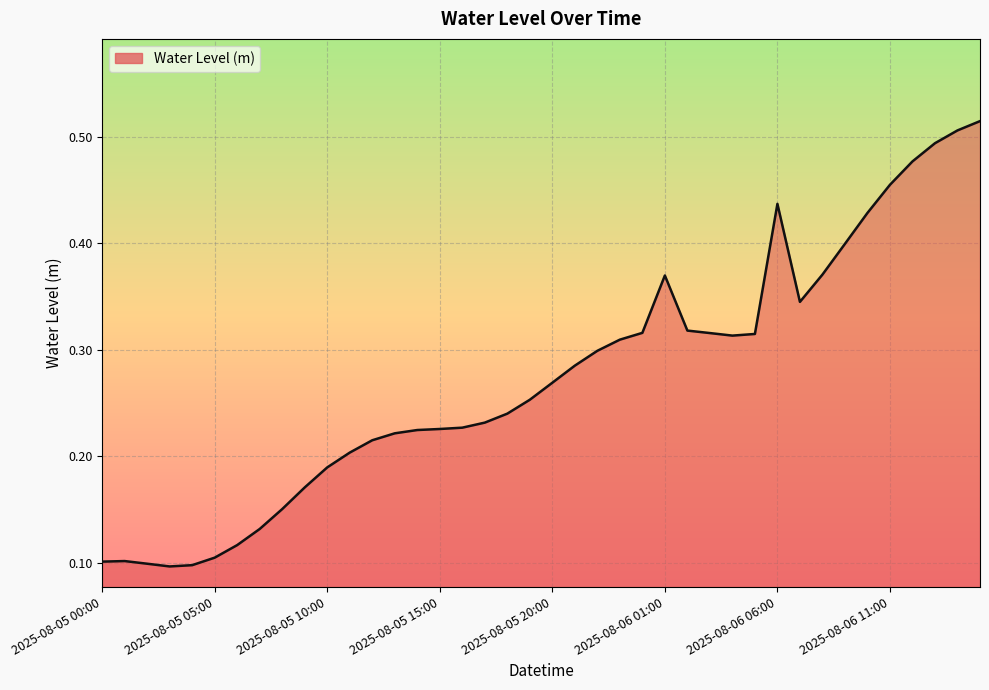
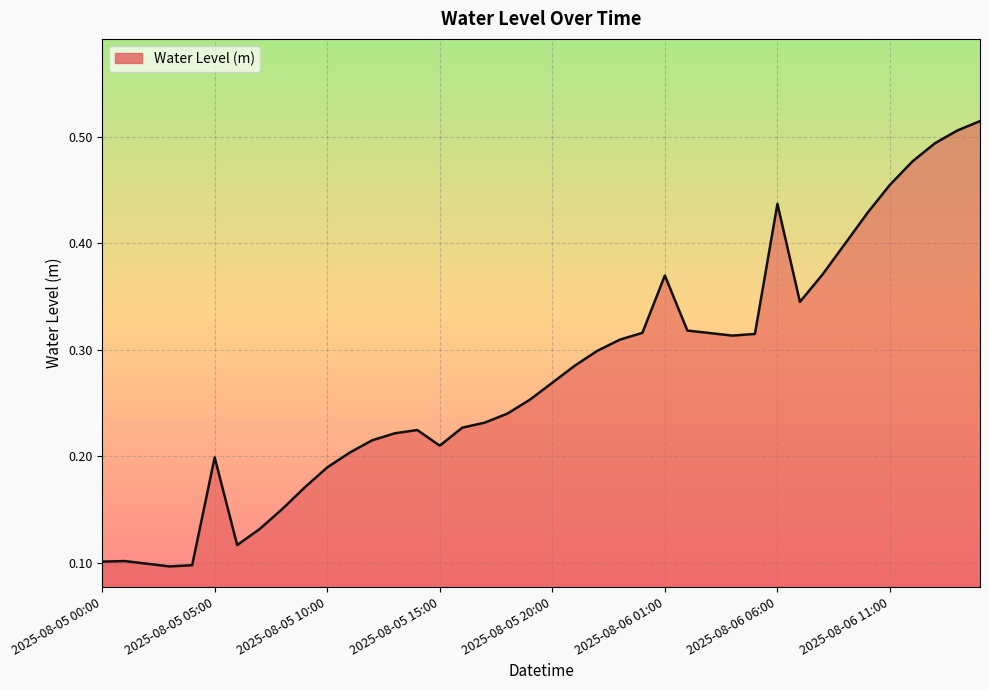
2025-08-05 05:00: 0.105 -> 0.199
2025-08-05 15:00: 0.226 -> 0.210
